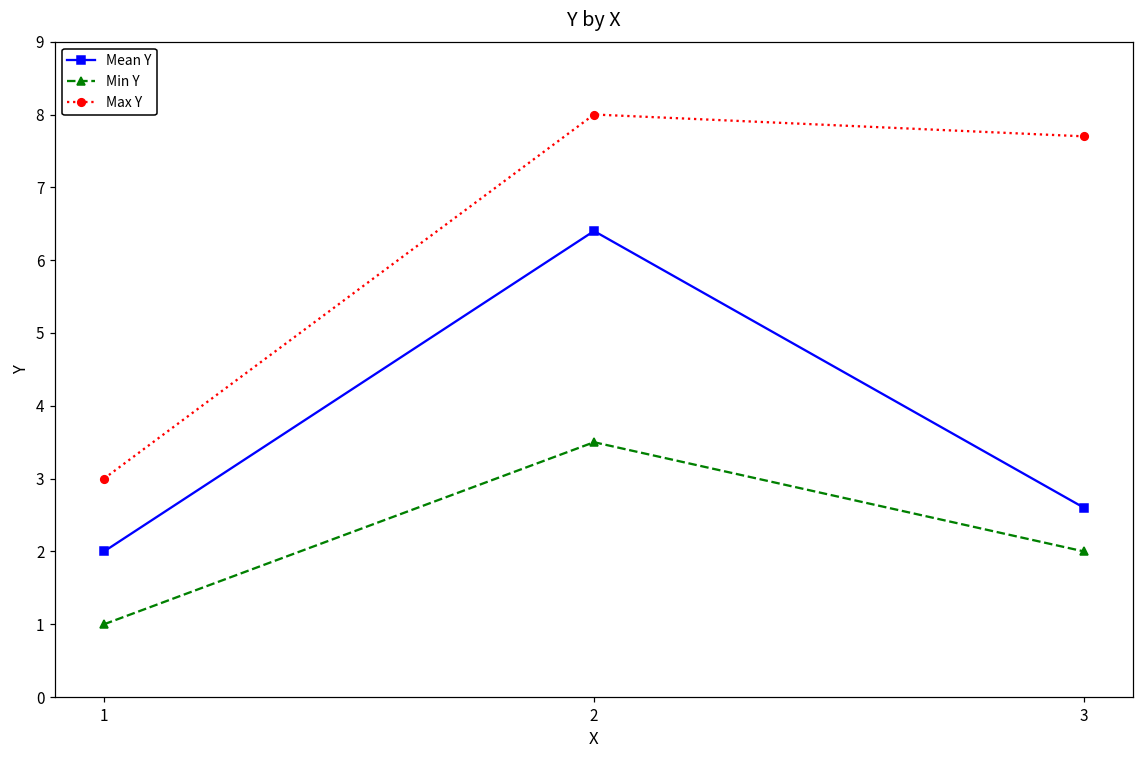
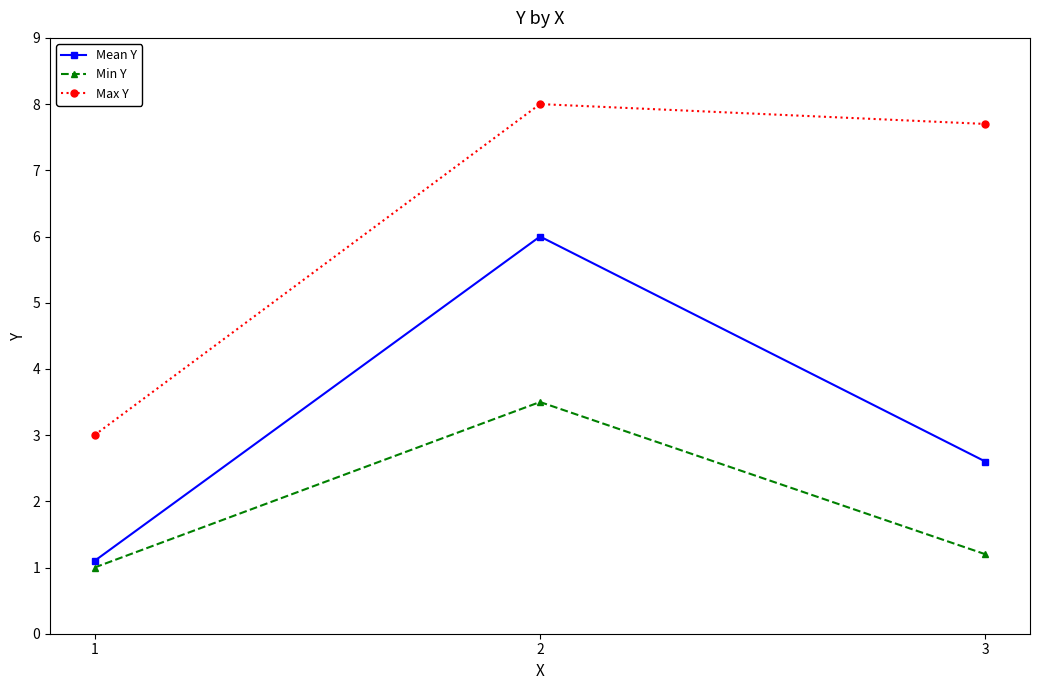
Mean Y, 1: 2.0 -> 1.1
Mean Y, 2: 6.4 -> 6.0
Min Y, 3: 2.0 -> 1.2
